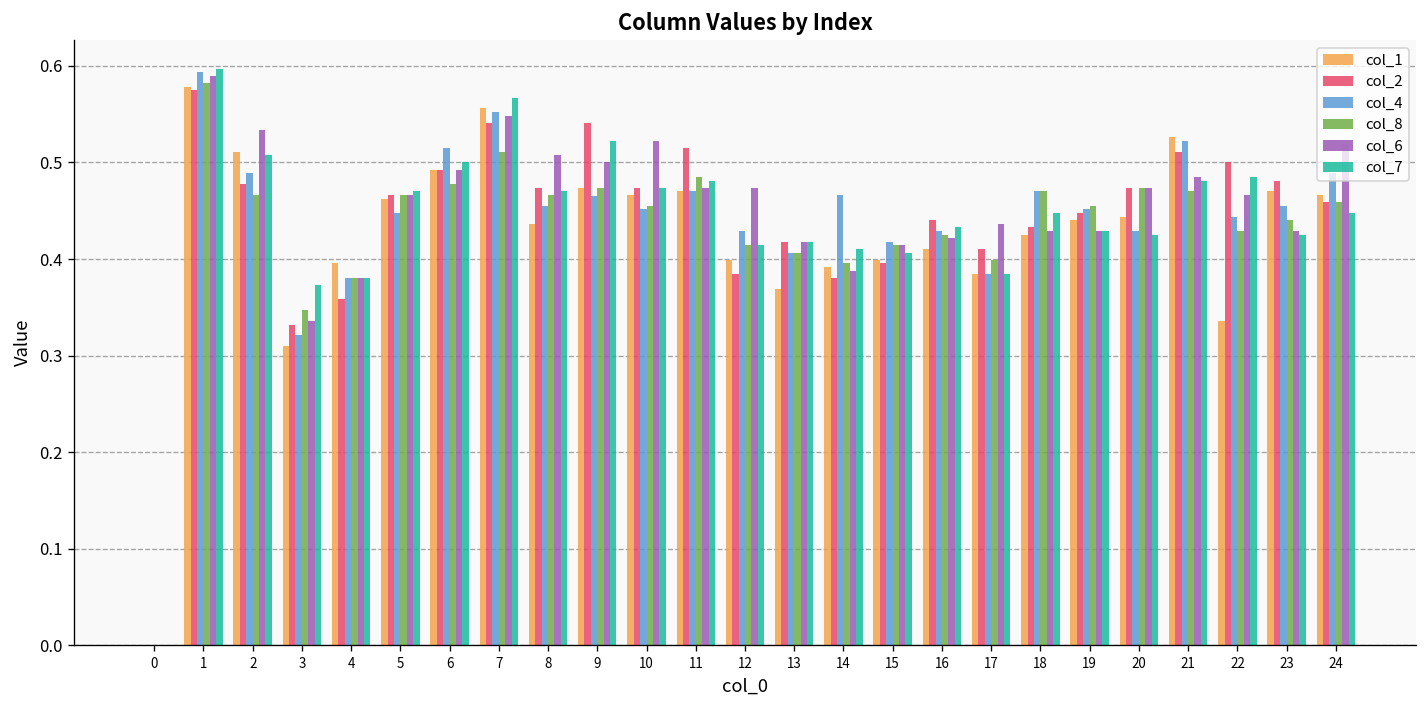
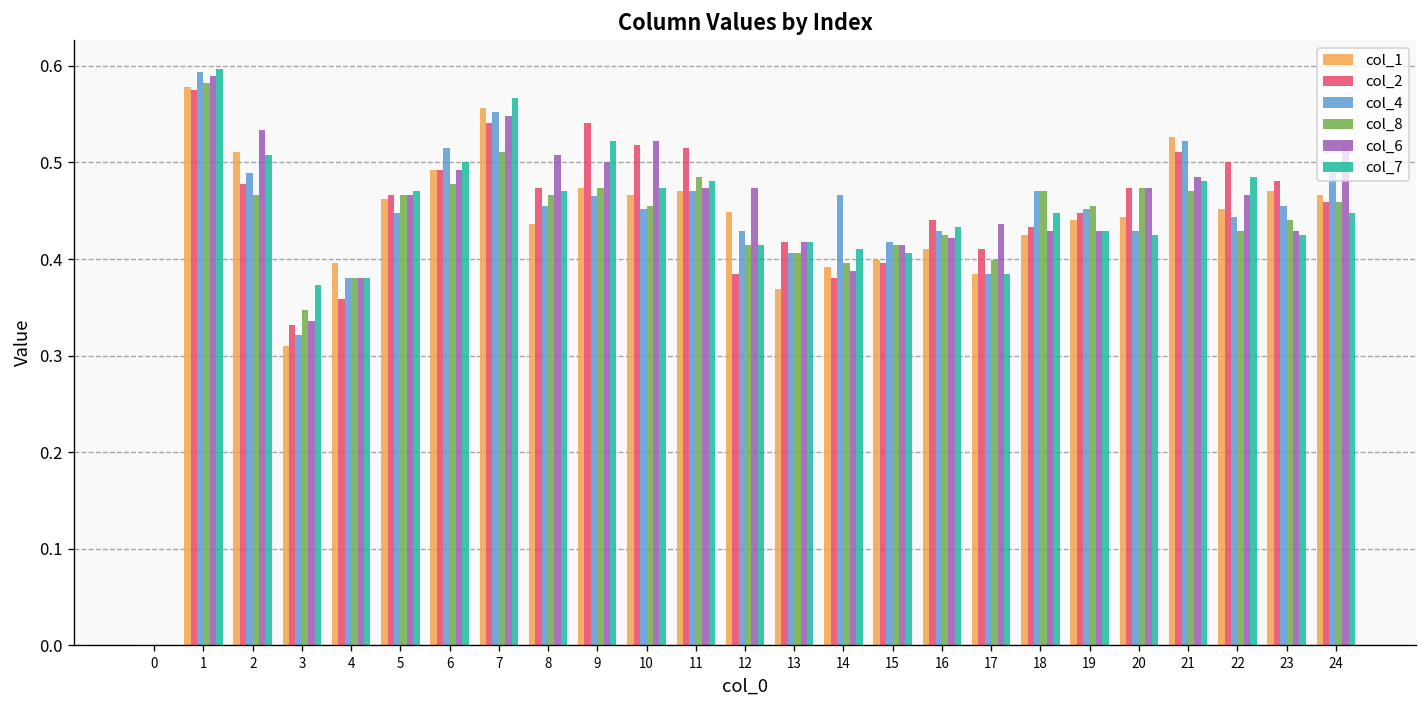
col_2, 10: 0.47 -> 0.52
col_1, 12: 0.40 -> 0.45
col_1, 22: 0.34 -> 0.45
